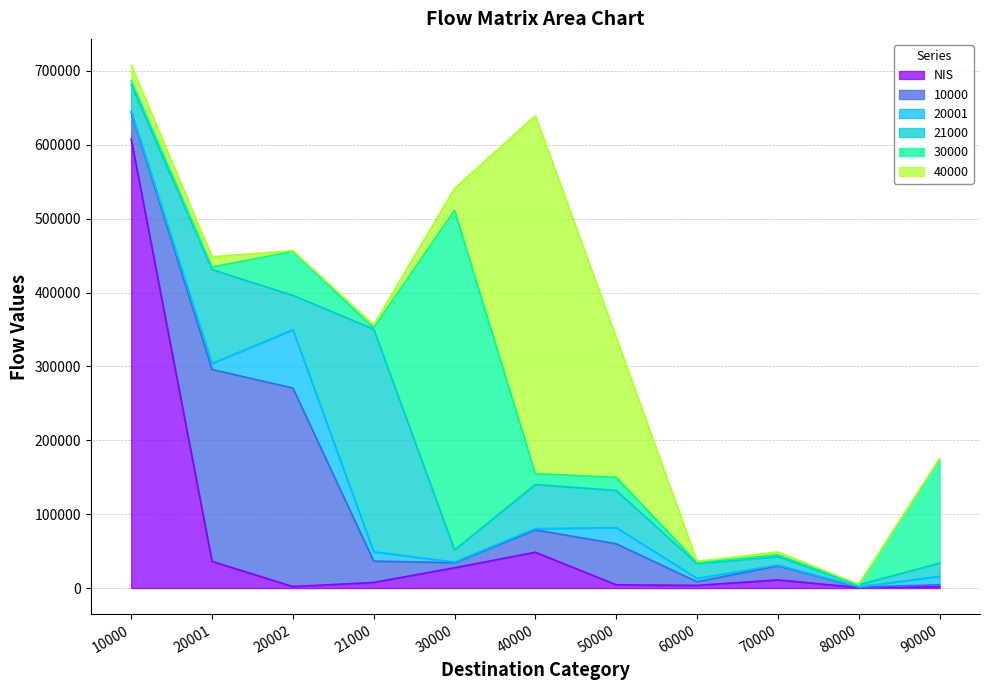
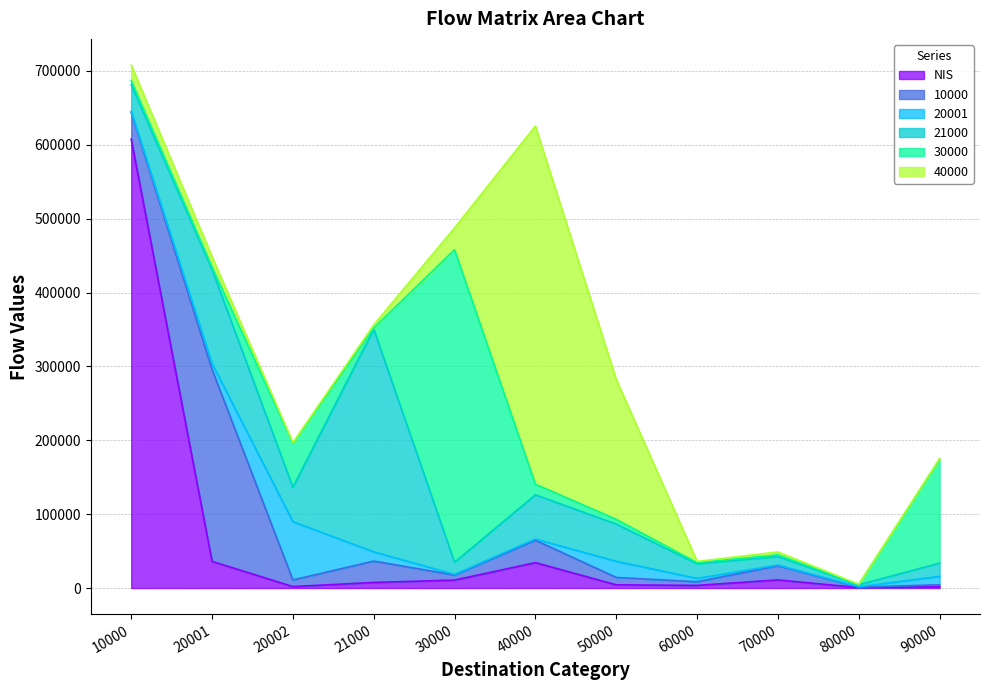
10000, 20002: 270000 -> 10000
NIS, 30000: 30000 -> 10000
30000, 30000: 460000 -> 420000
NIS, 40000: 50000 -> 30000
10000, 50000: 60000 -> 10000
30000, 50000: 20000 -> 10000
